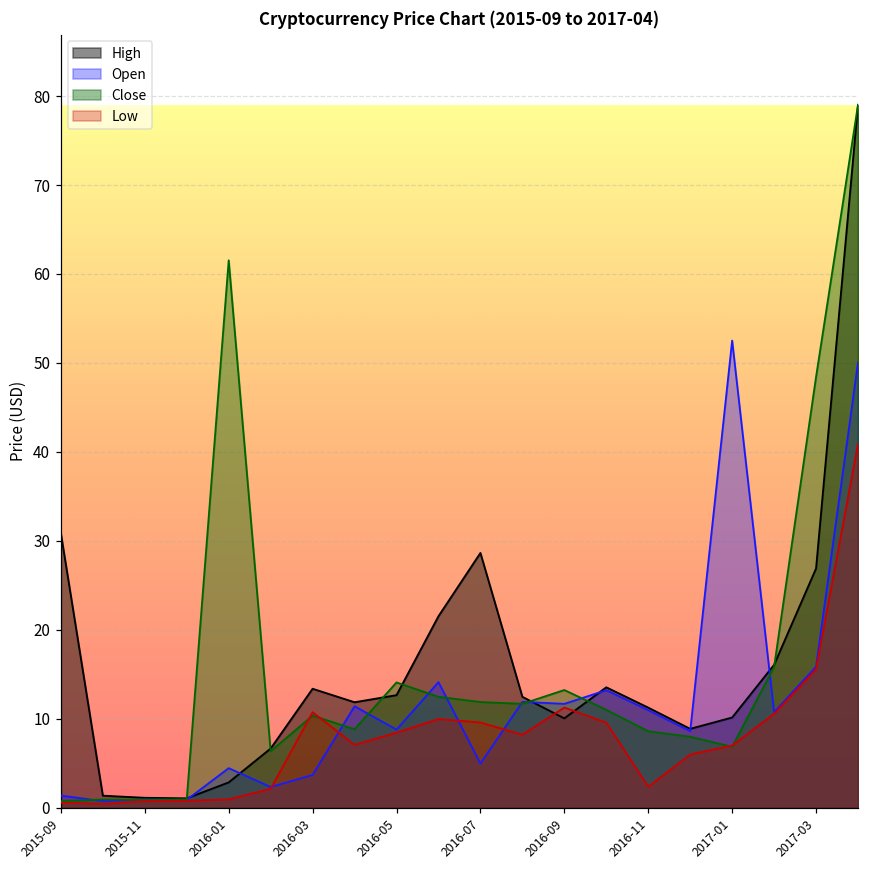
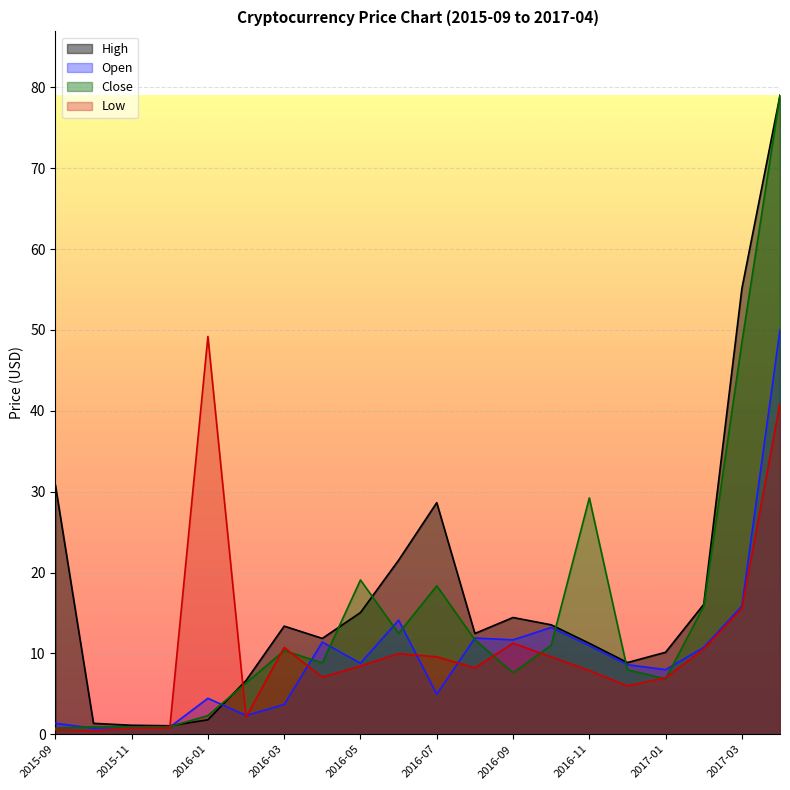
High, 2016-01: 3 -> 2
Close, 2016-01: 62 -> 2
Low, 2016-01: 1 -> 49
High, 2016-05: 13 -> 15
Close, 2016-05: 14 -> 19
Close, 2016-07: 12 -> 18
High, 2016-09: 10 -> 14
Close, 2016-09: 13 -> 8
Close, 2016-11: 9 -> 29
Low, 2016-11: 2 -> 8
Open, 2017-01: 53 -> 8
High, 2017-03: 27 -> 55
